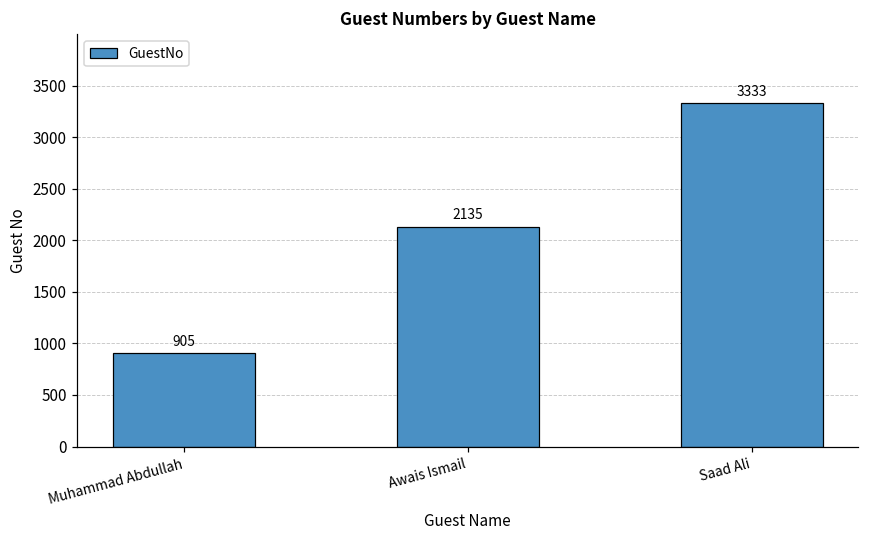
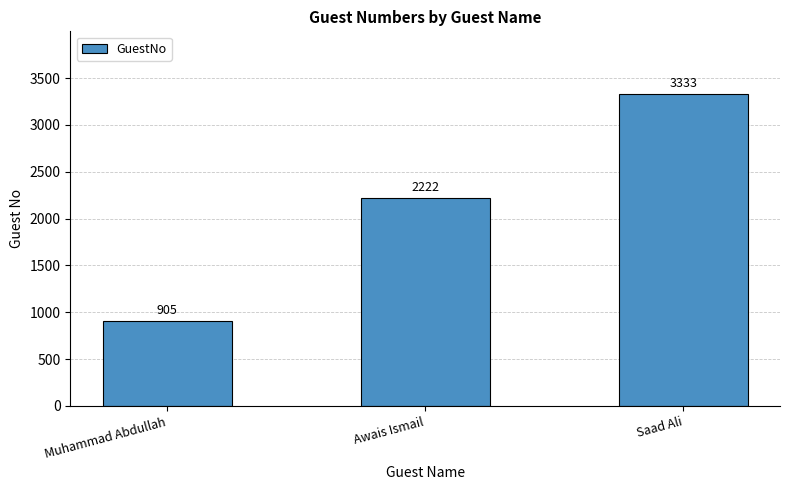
Awais Ismail: 2135 -> 2222
